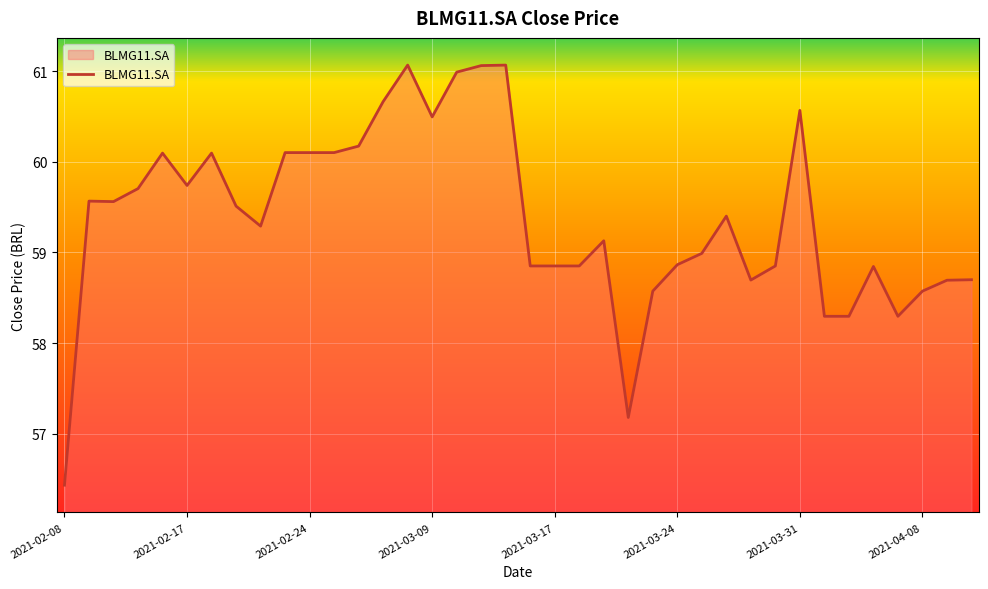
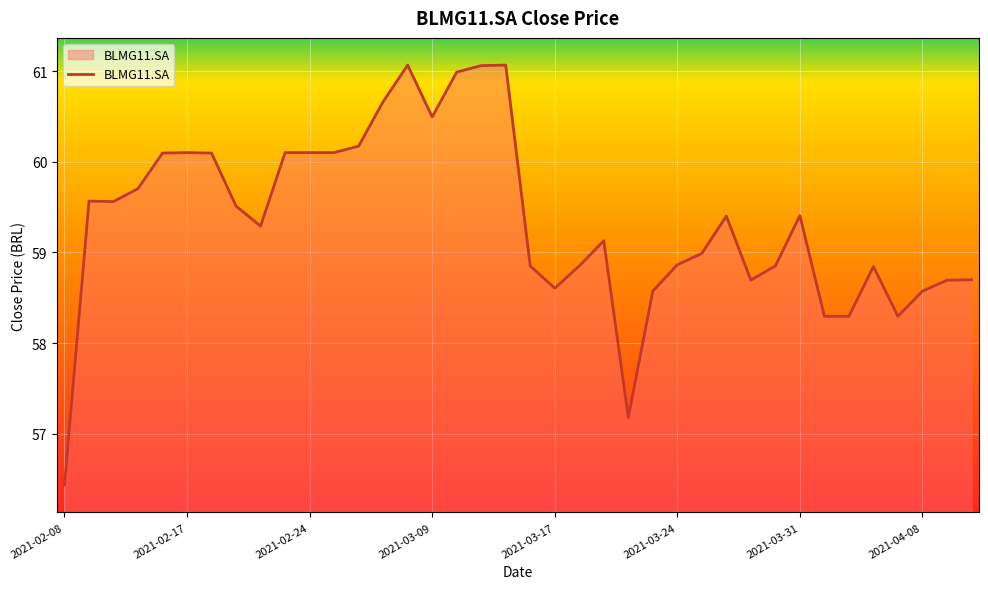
2021-02-17: 59.7 -> 60.1
2021-03-17: 58.9 -> 58.6
2021-03-31: 60.6 -> 59.4
